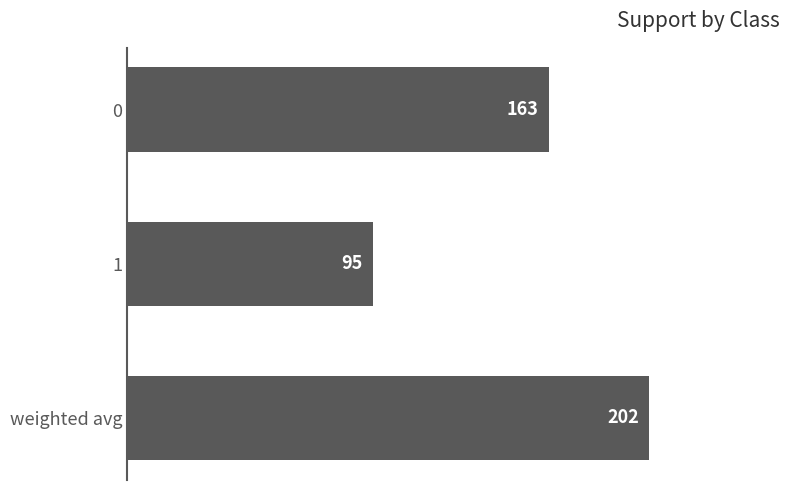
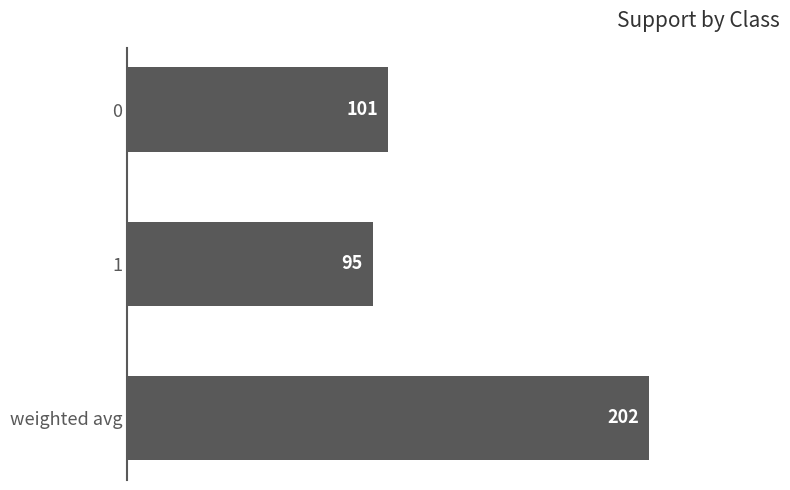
0: 163 -> 101
